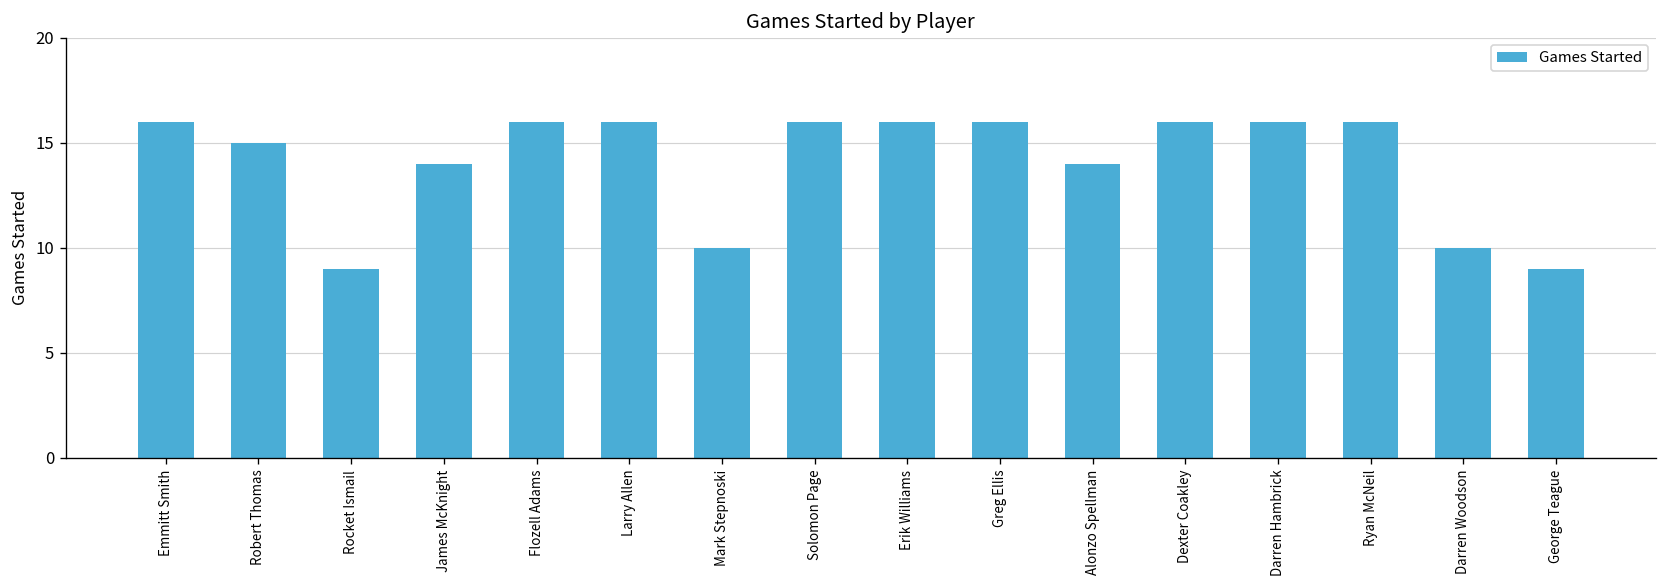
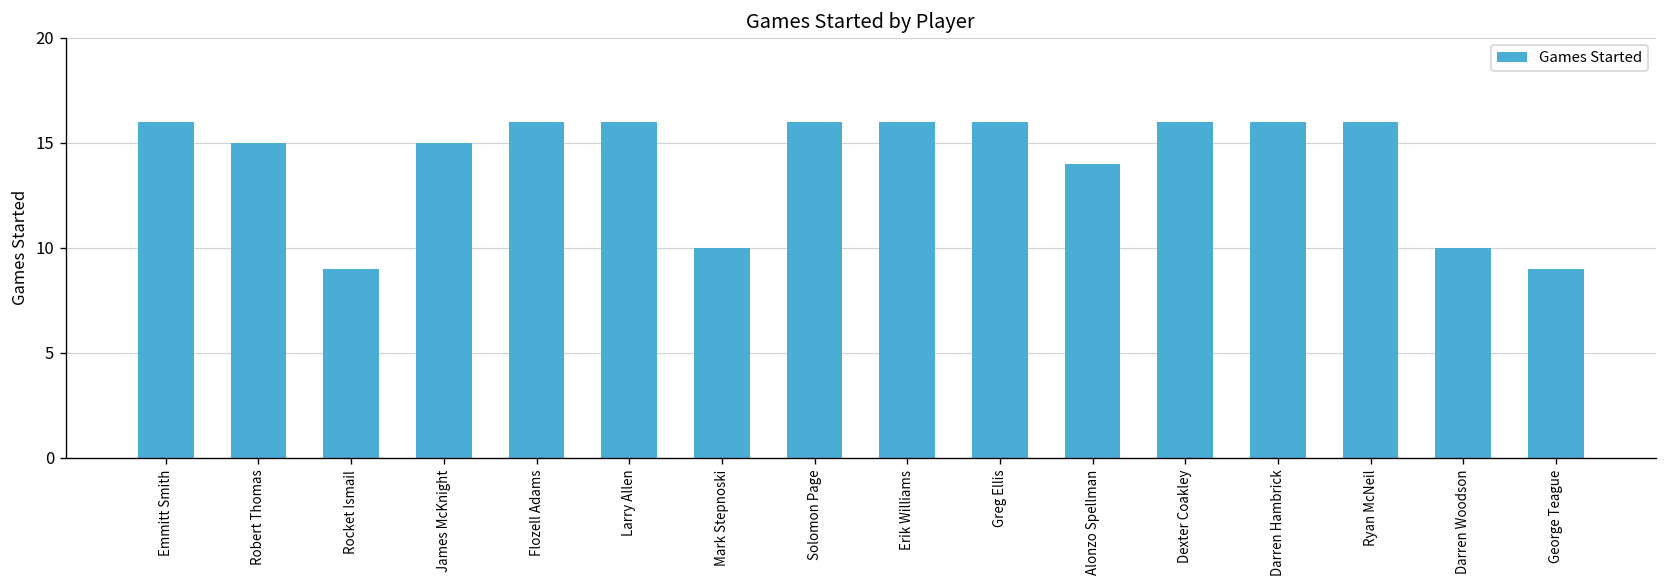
James McKnight: 14 -> 15
